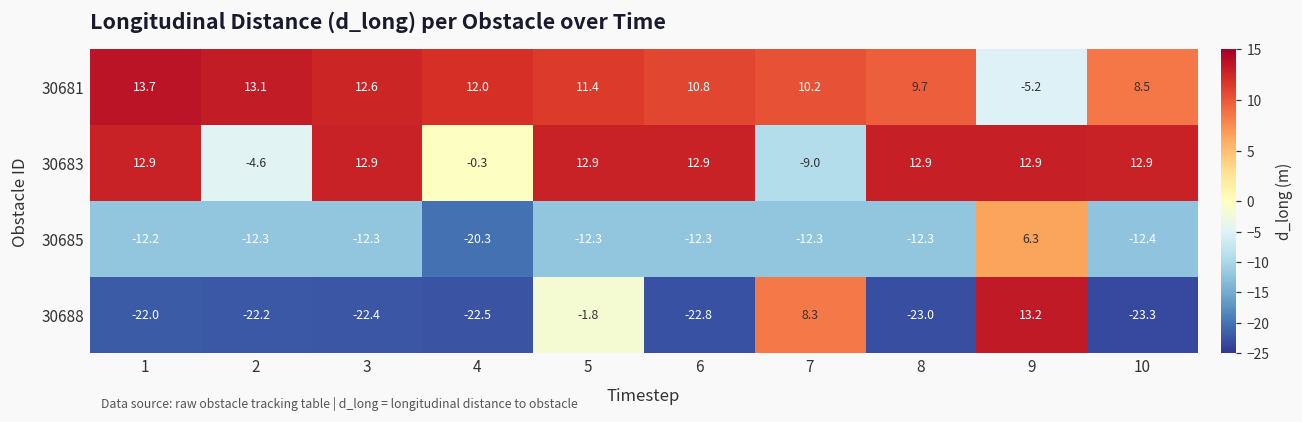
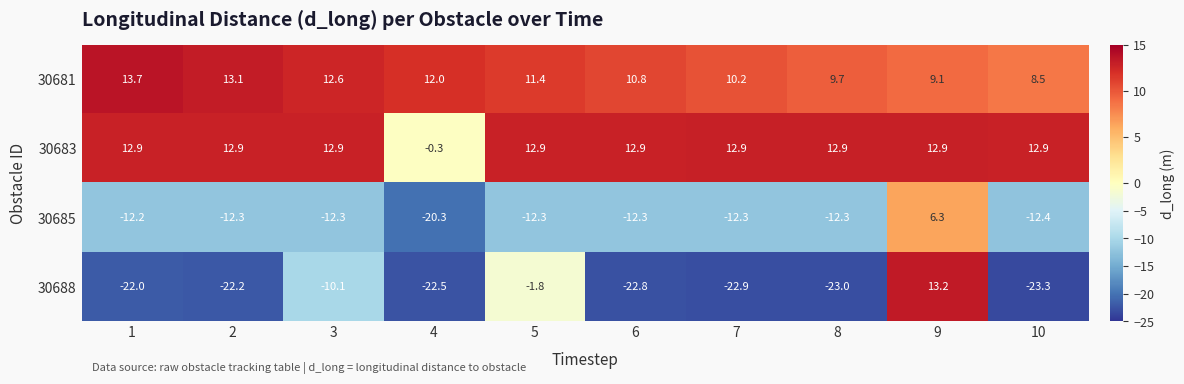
30681, 9: -5.2 -> 9.1
30683, 2: -4.6 -> 12.9
30683, 7: -9.0 -> 12.9
30688, 3: -22.4 -> -10.1
30688, 7: 8.3 -> -22.9
